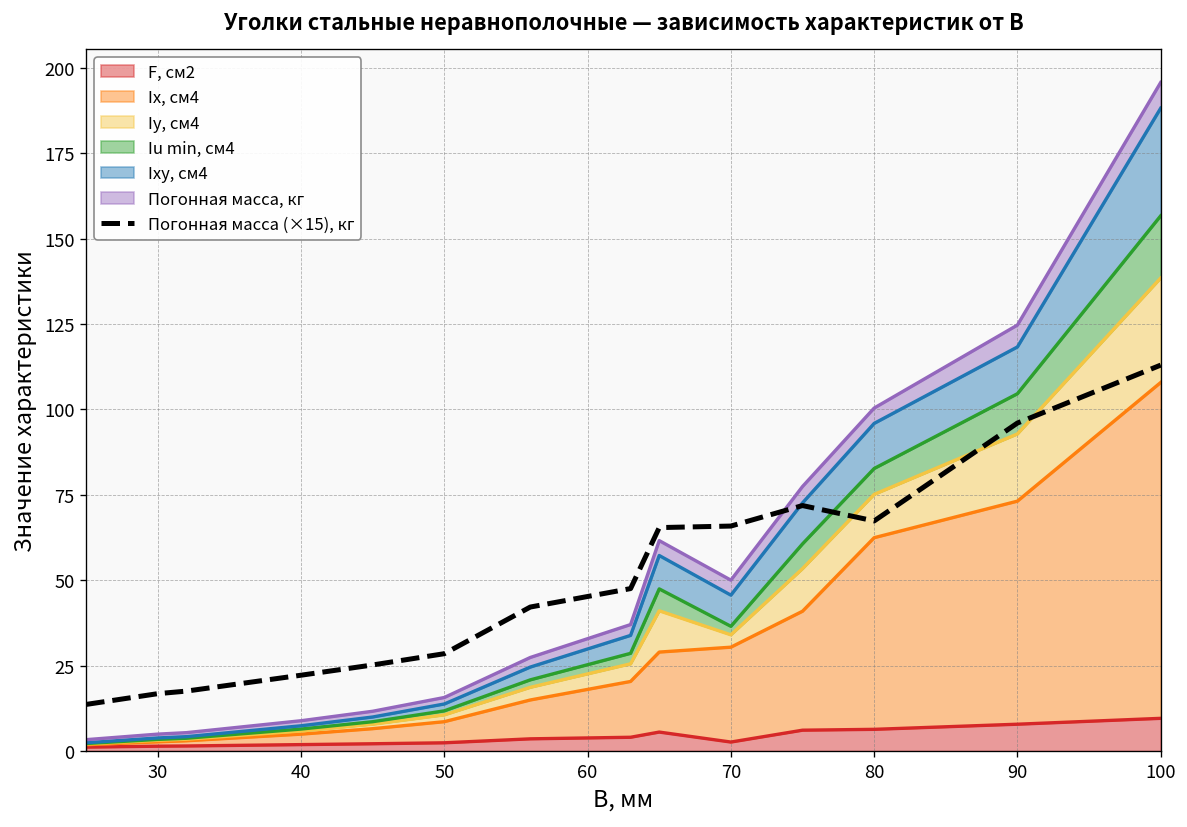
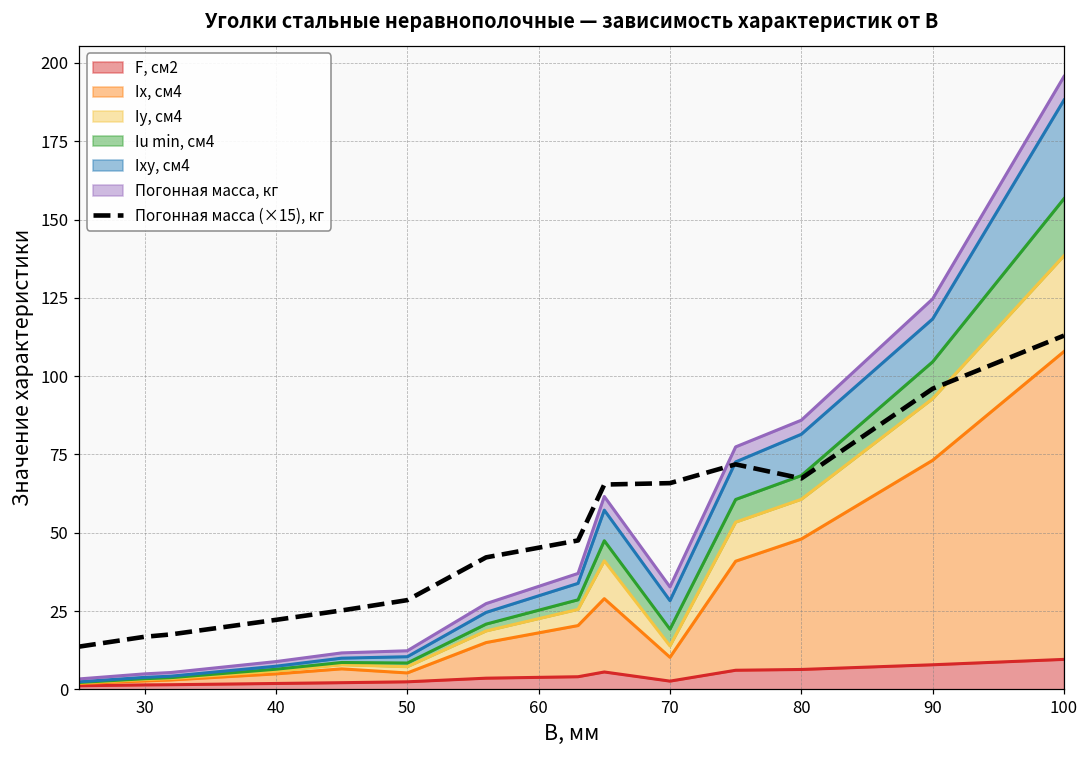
Ix, см4, 50: 6 -> 3
Ix, см4, 70: 28 -> 8
Iu min, см4, 70: 2 -> 5
Ix, см4, 80: 56 -> 42
